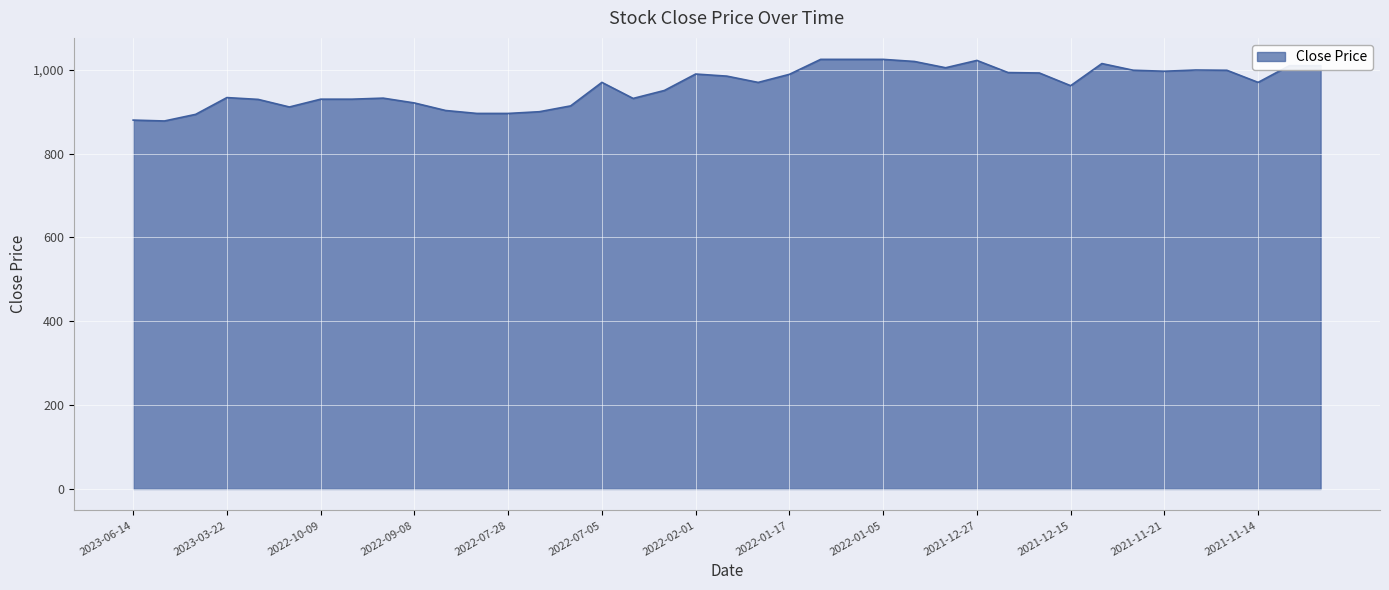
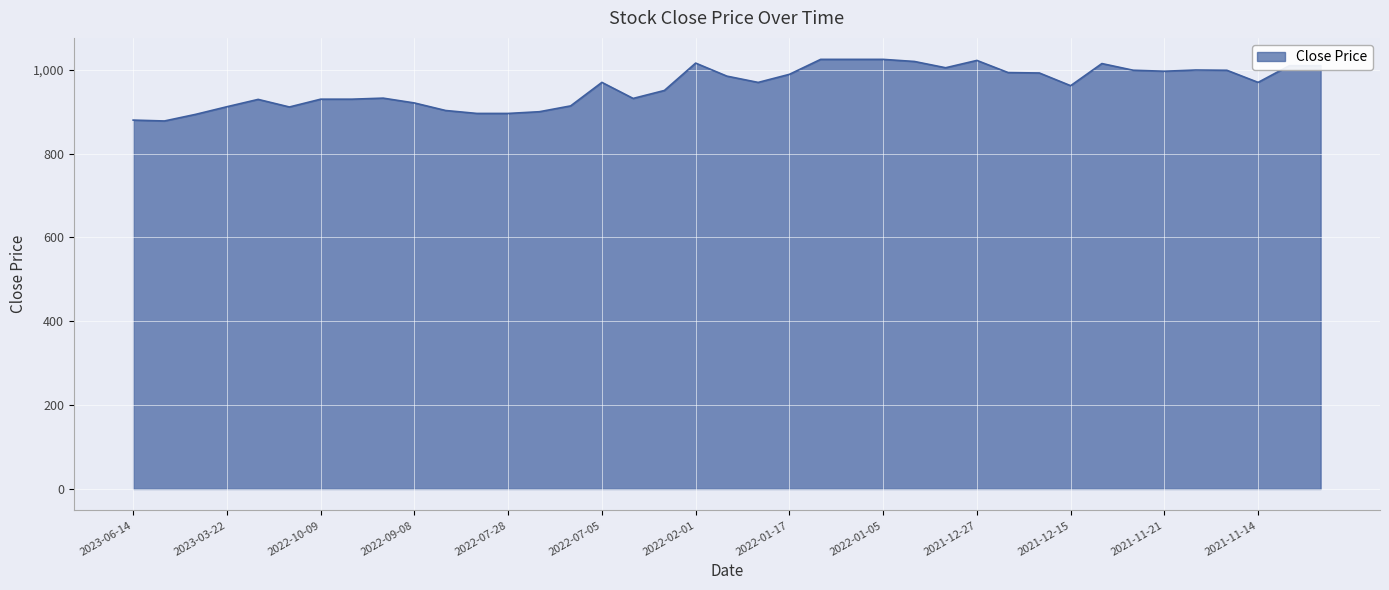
2023-03-22: 930 -> 910
2022-02-01: 990 -> 1,020
